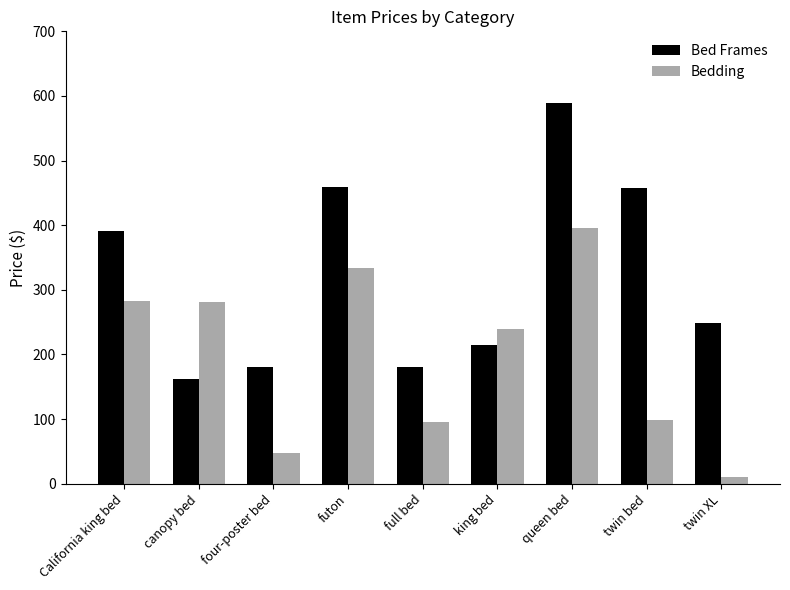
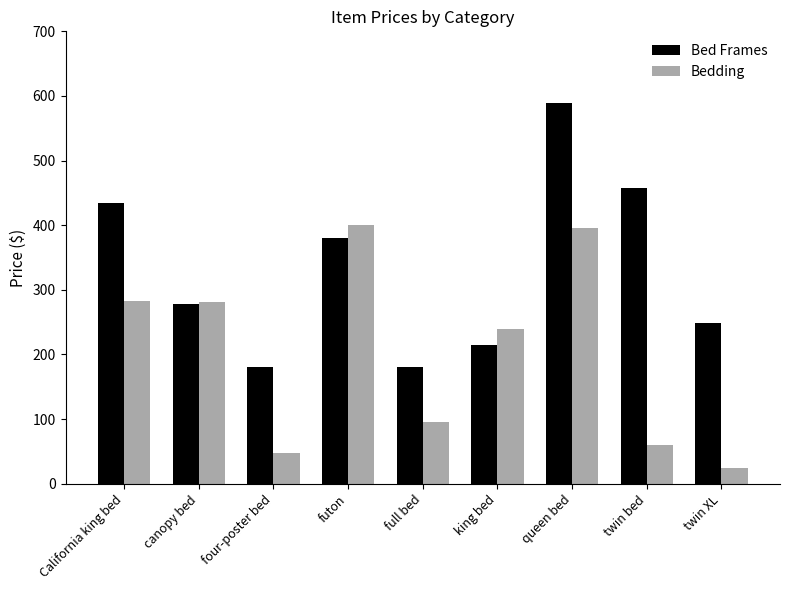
Bed Frames, California king bed: 390 -> 440
Bed Frames, canopy bed: 160 -> 280
Bed Frames, futon: 460 -> 380
Bedding, futon: 330 -> 400
Bedding, twin bed: 100 -> 60
Bedding, twin XL: 10 -> 30
